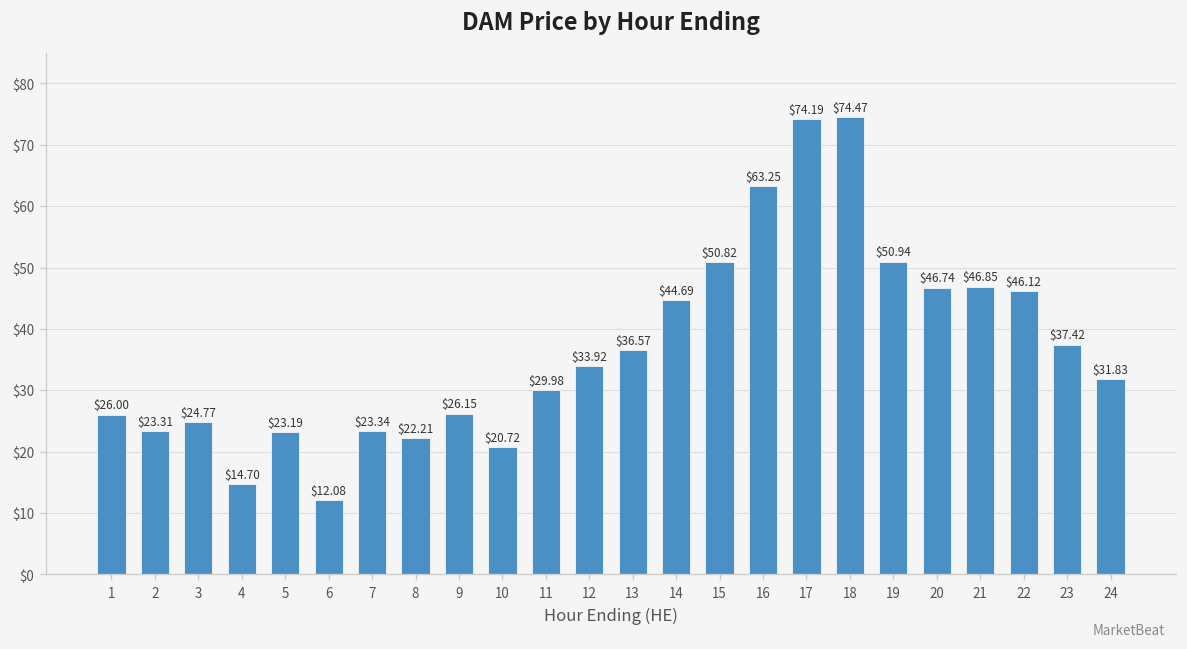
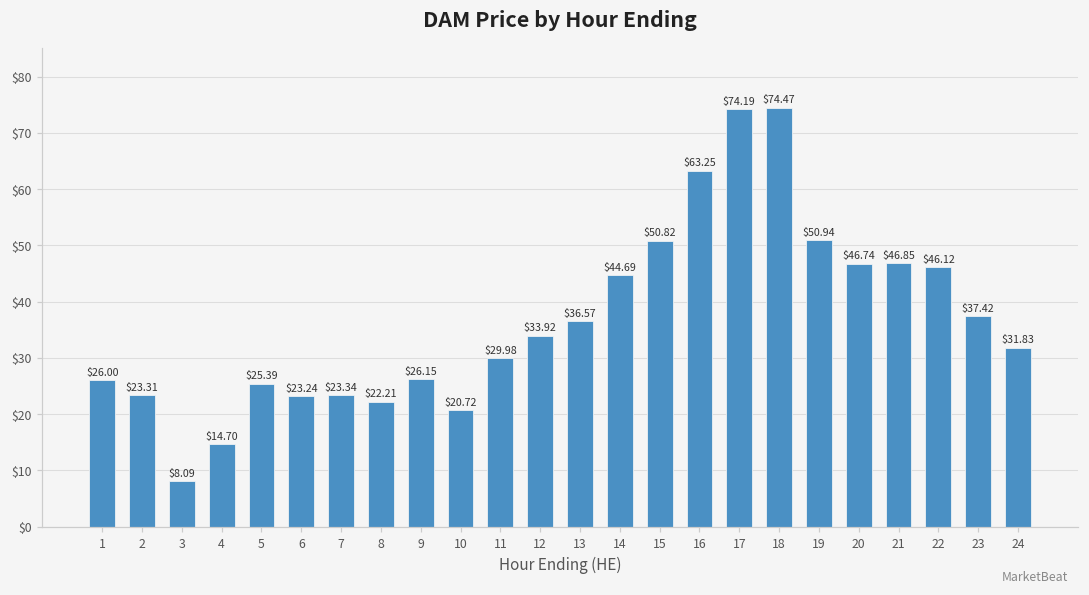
3: $24.77 -> $8.09
5: $23.19 -> $25.39
6: $12.08 -> $23.24
